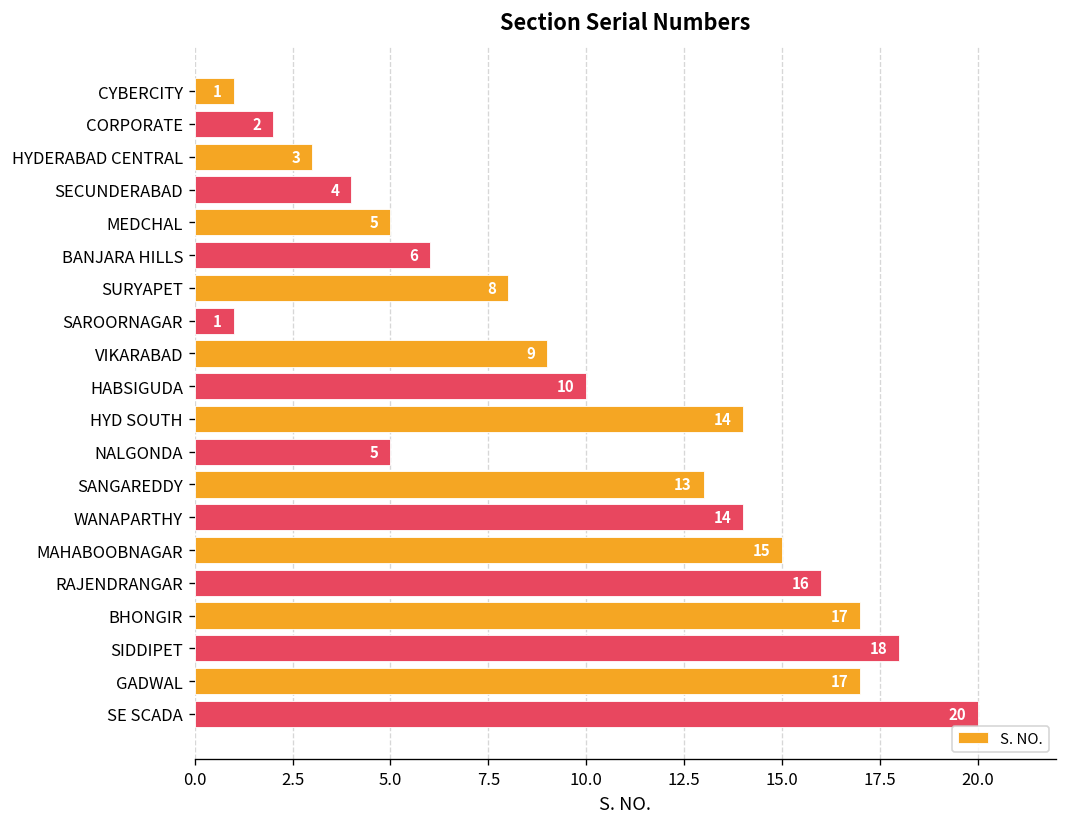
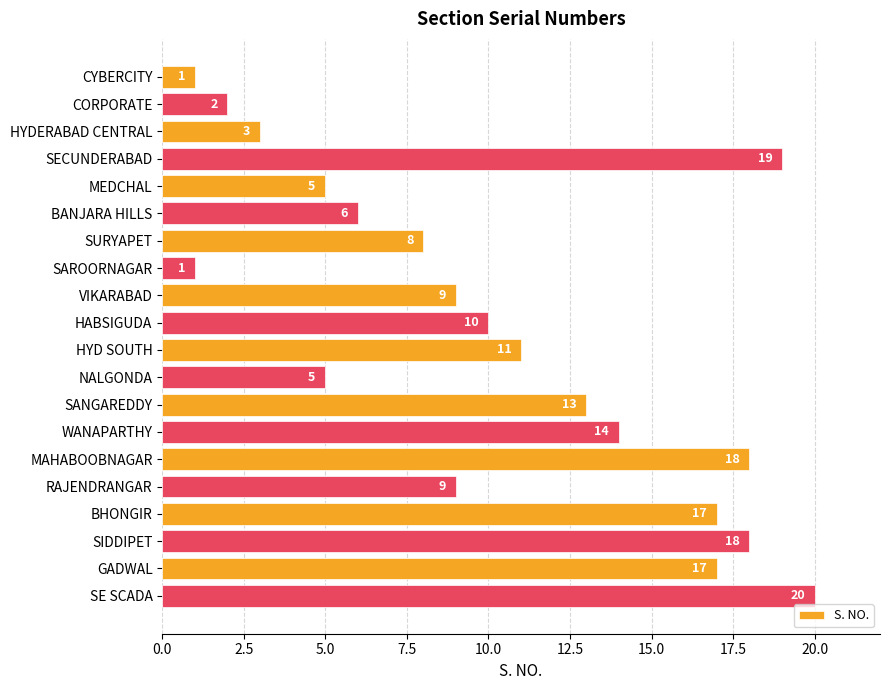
SECUNDERABAD: 4 -> 19
HYD SOUTH: 14 -> 11
MAHABOOBNAGAR: 15 -> 18
RAJENDRANGAR: 16 -> 9
